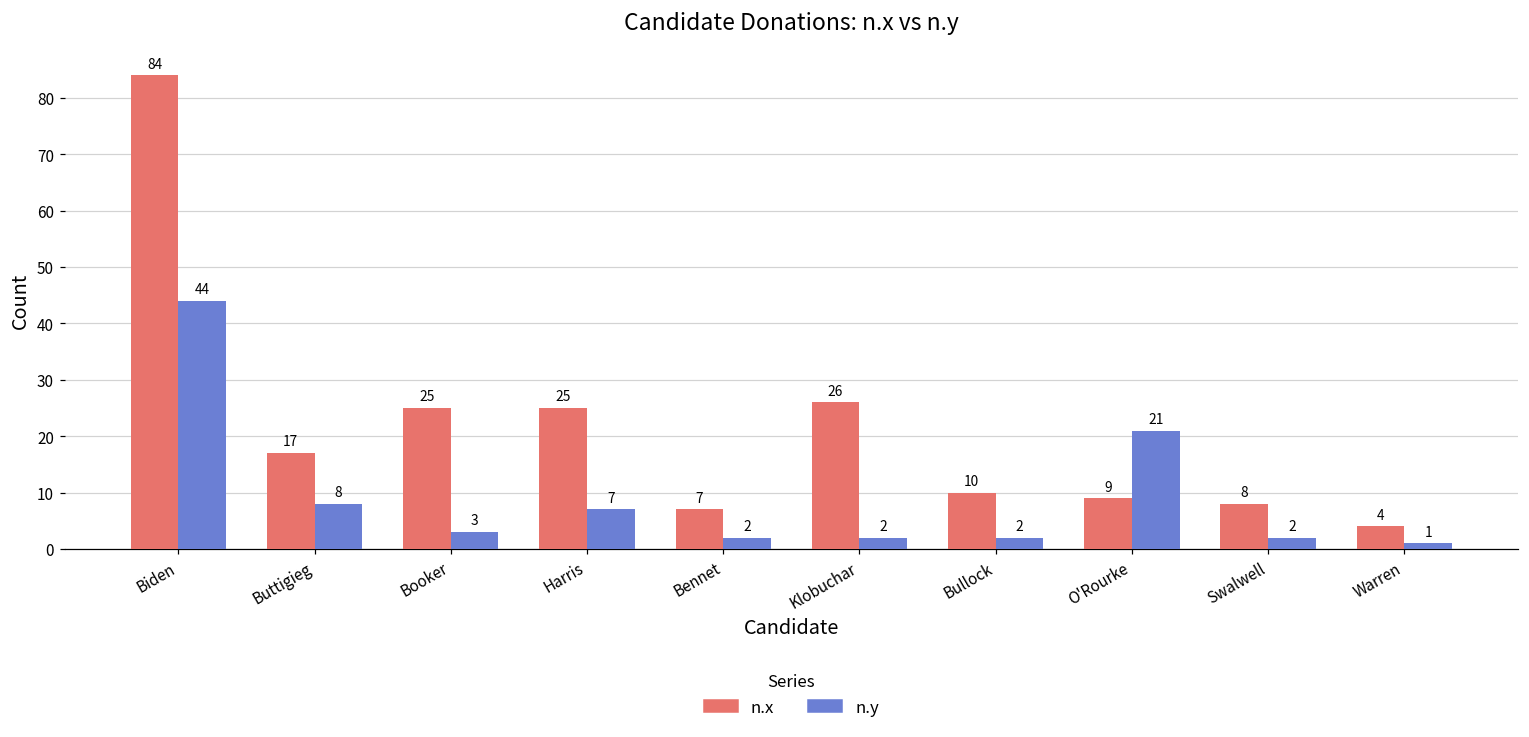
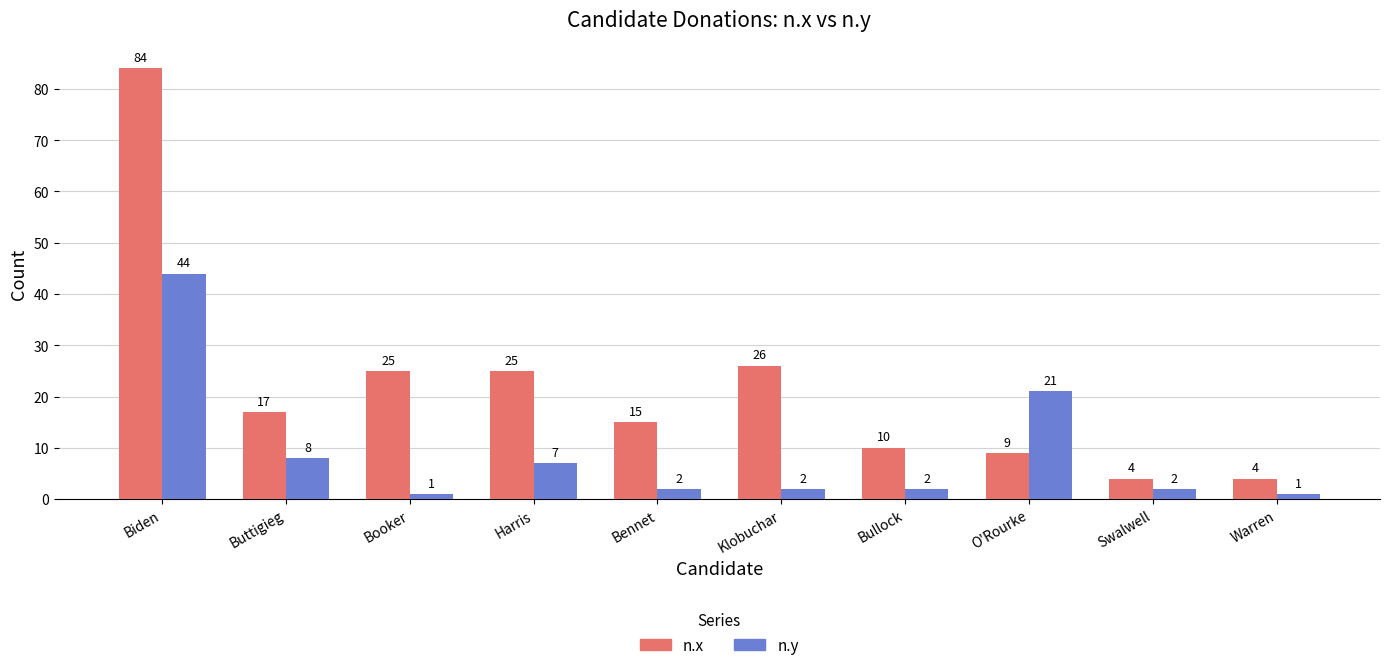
n.y, Booker: 3 -> 1
n.x, Bennet: 7 -> 15
n.x, Swalwell: 8 -> 4
